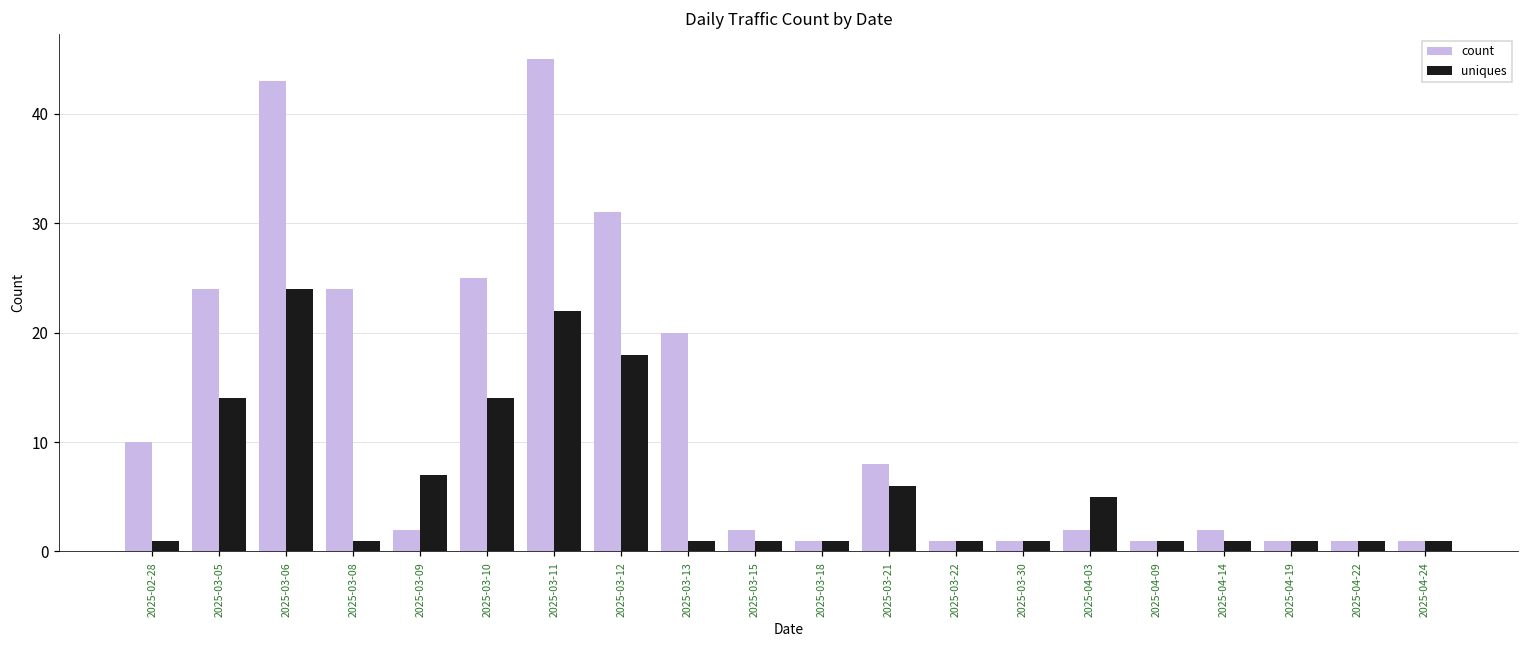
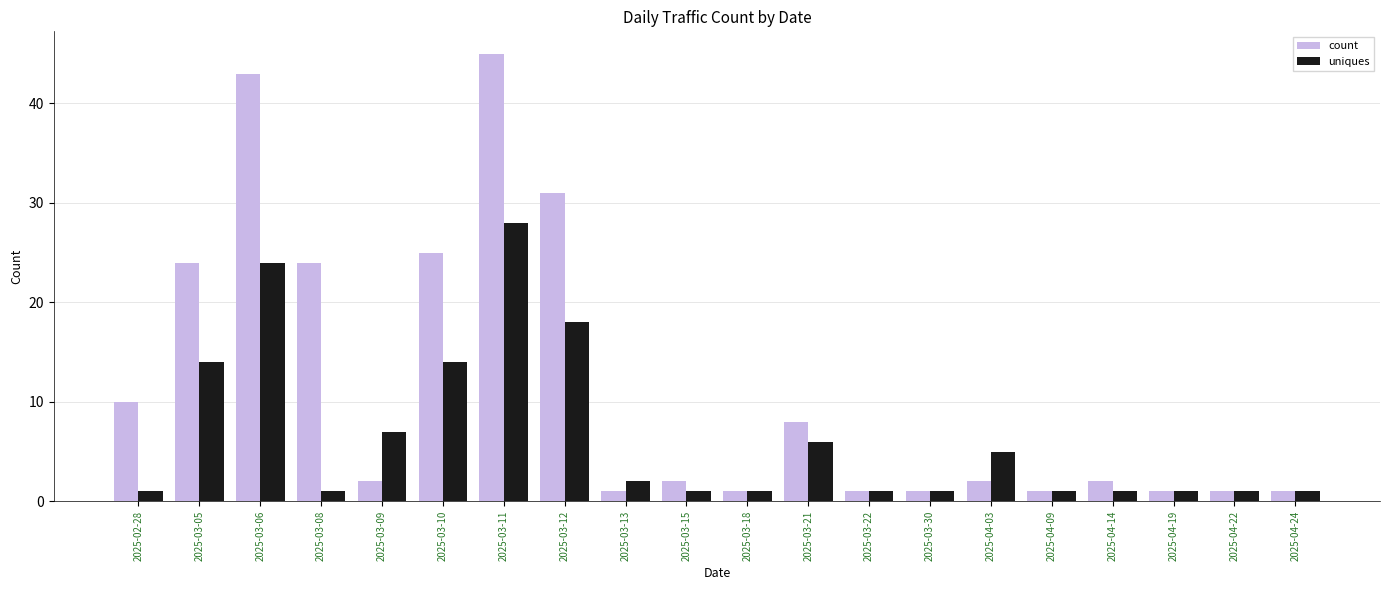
uniques, 2025-03-11: 22 -> 28
count, 2025-03-13: 20 -> 1
uniques, 2025-03-13: 1 -> 2
